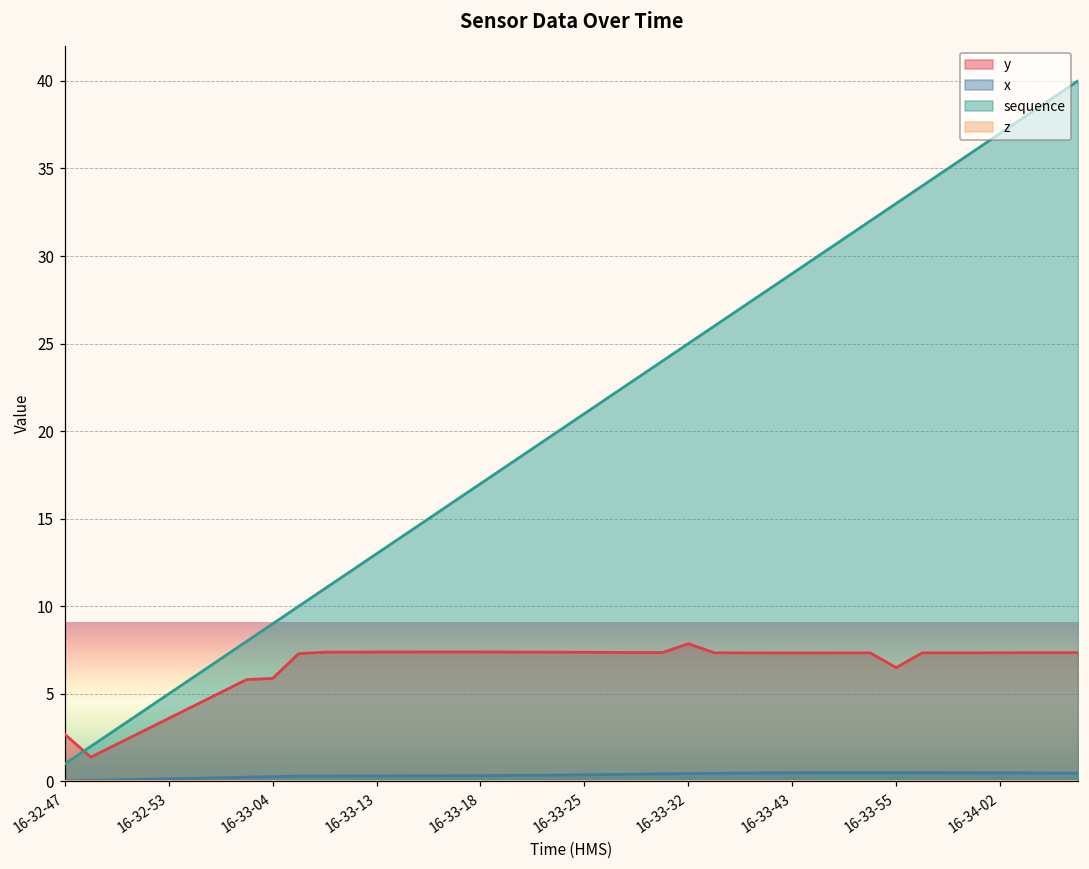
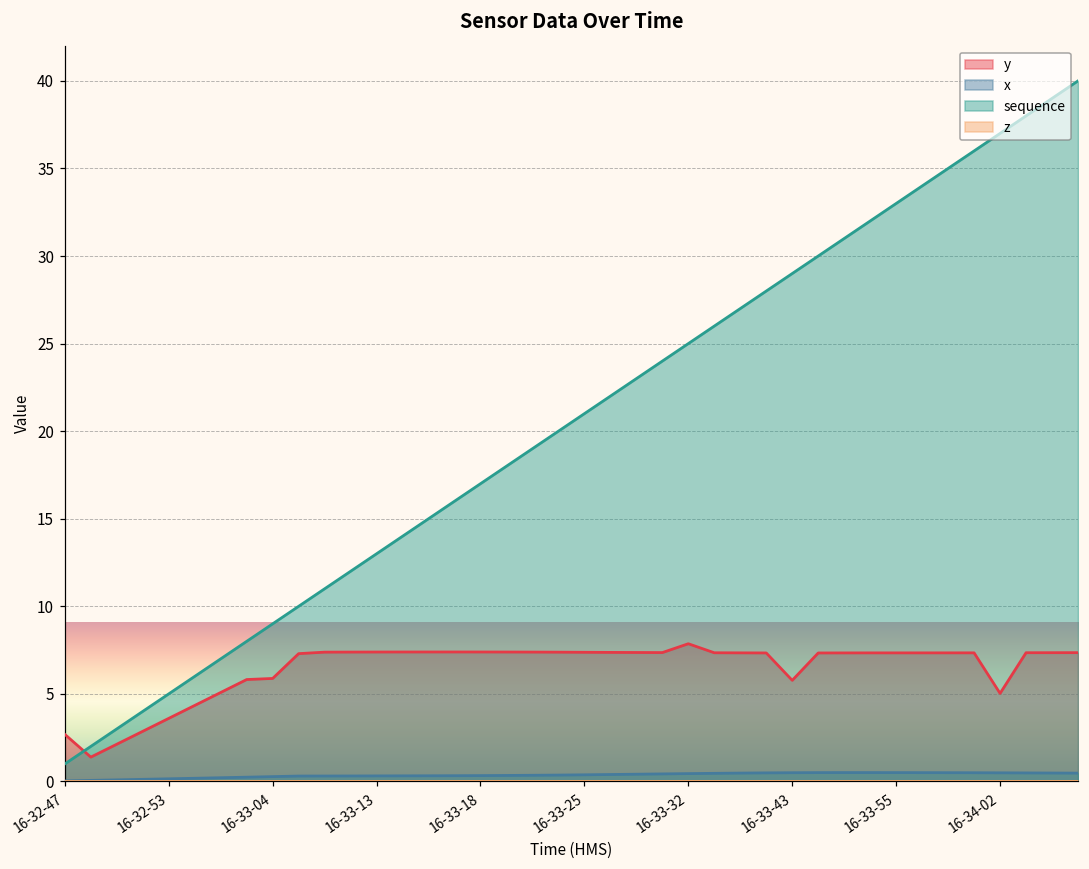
y, 16-33-43: 7.3 -> 5.8
y, 16-33-55: 6.5 -> 7.3
y, 16-34-02: 7.3 -> 5.0
